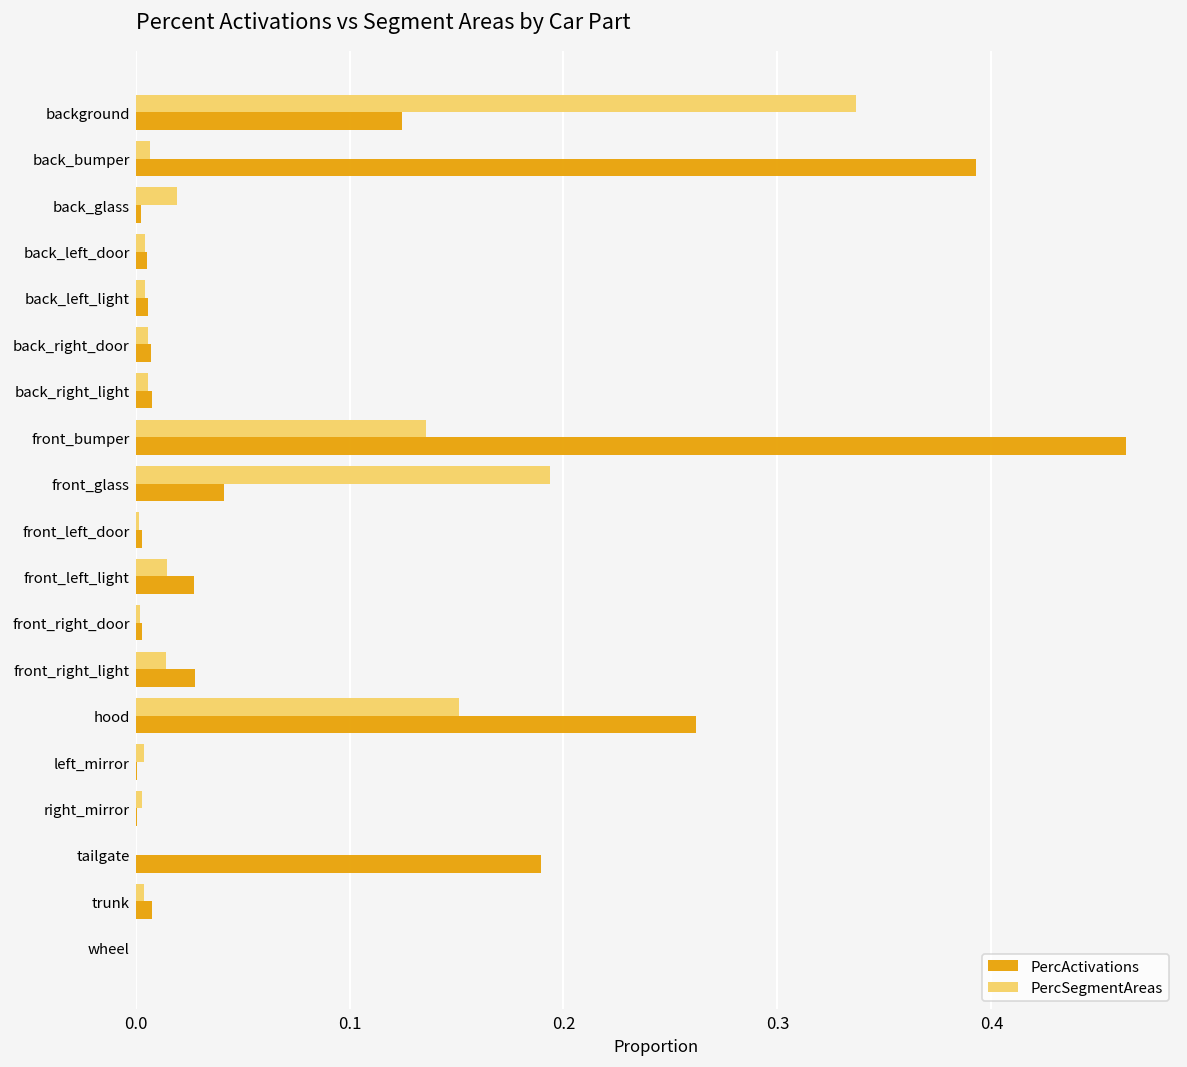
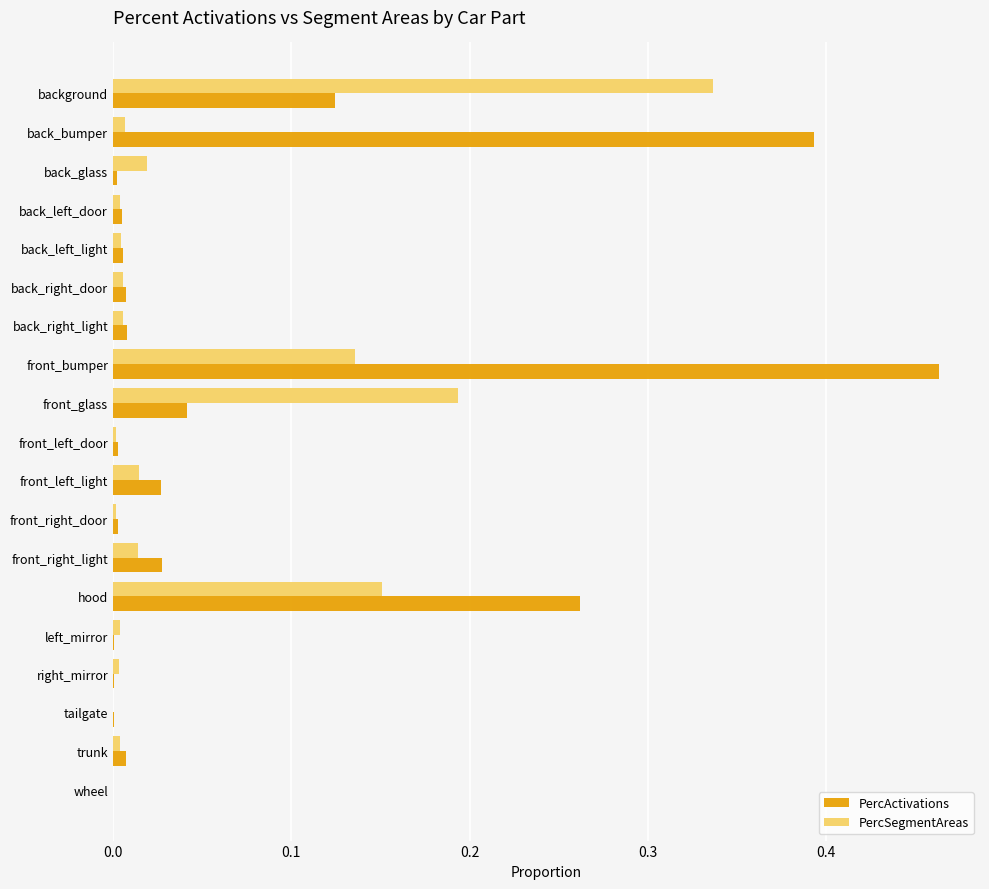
PercActivations, tailgate: 0.190 -> 0.000
